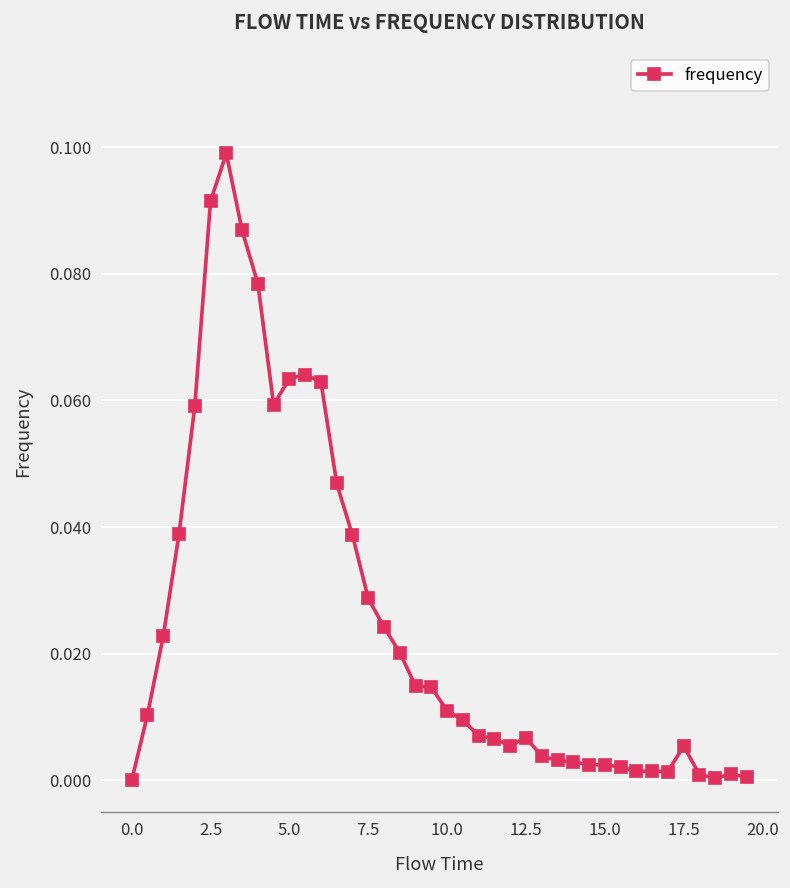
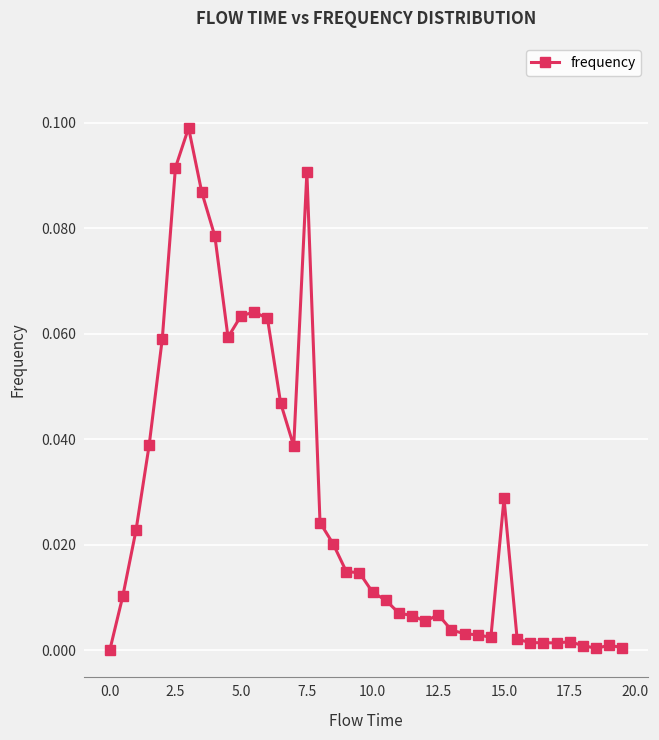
7.5: 0.029 -> 0.091
15.0: 0.002 -> 0.029
17.5: 0.005 -> 0.002
